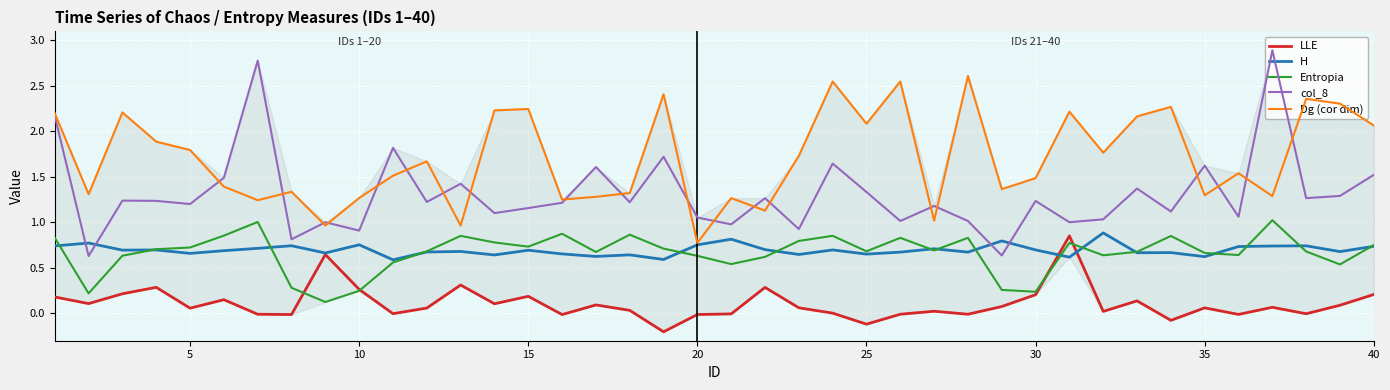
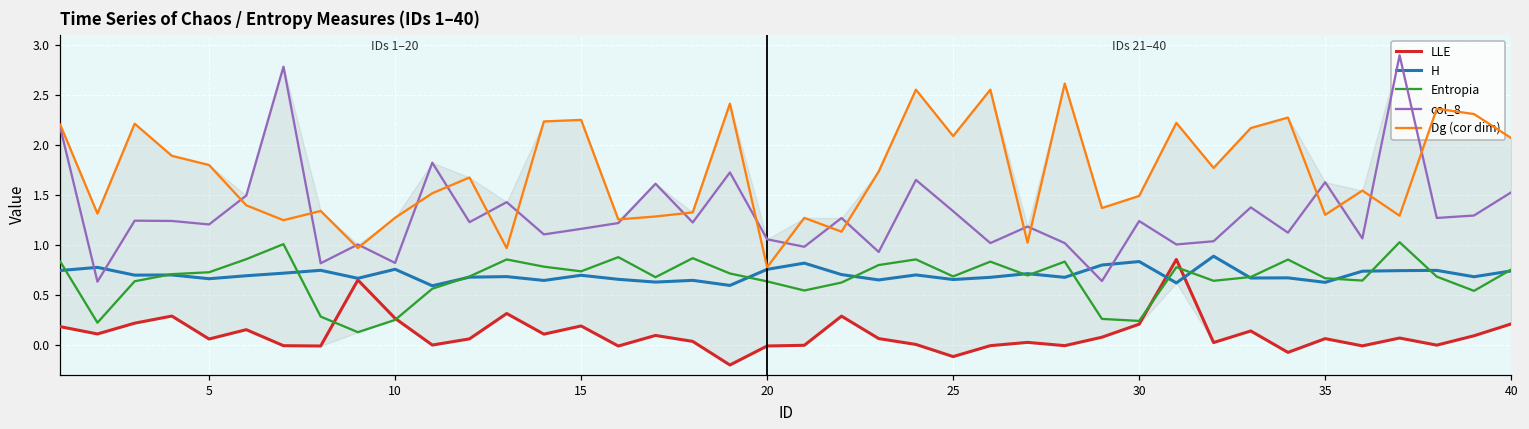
col_8, 10: 0.9 -> 0.8
H, 30: 0.7 -> 0.8
